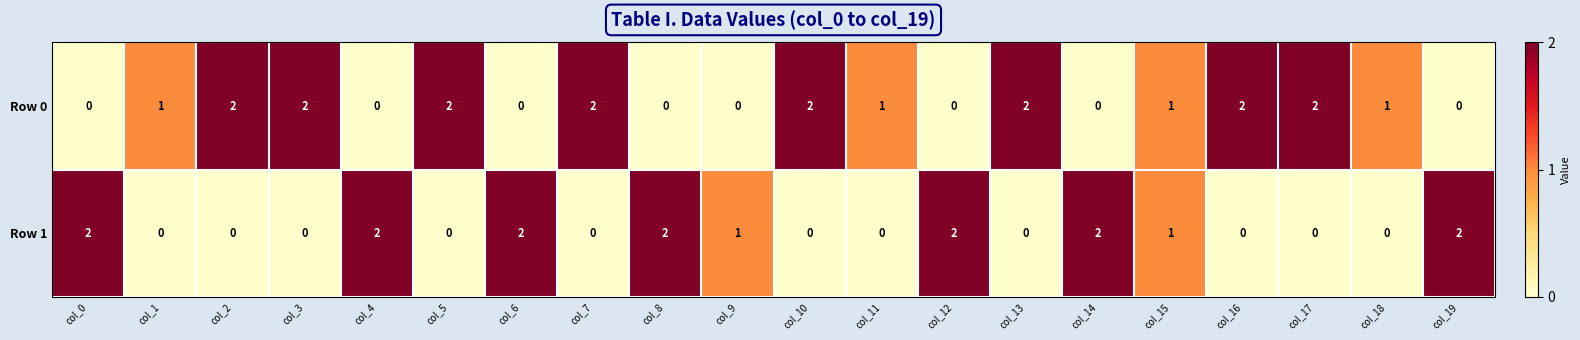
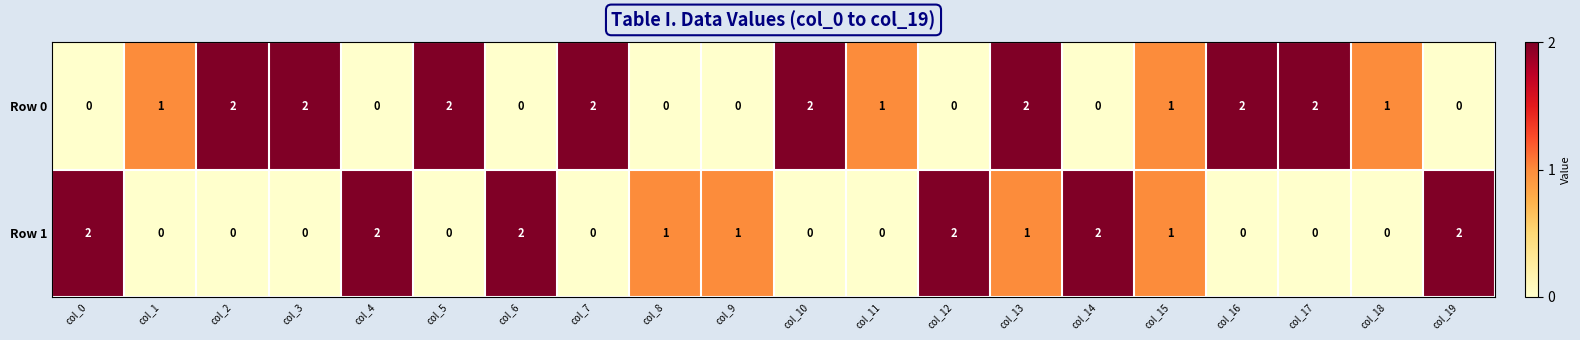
Row 1, col_8: 2 -> 1
Row 1, col_13: 0 -> 1
